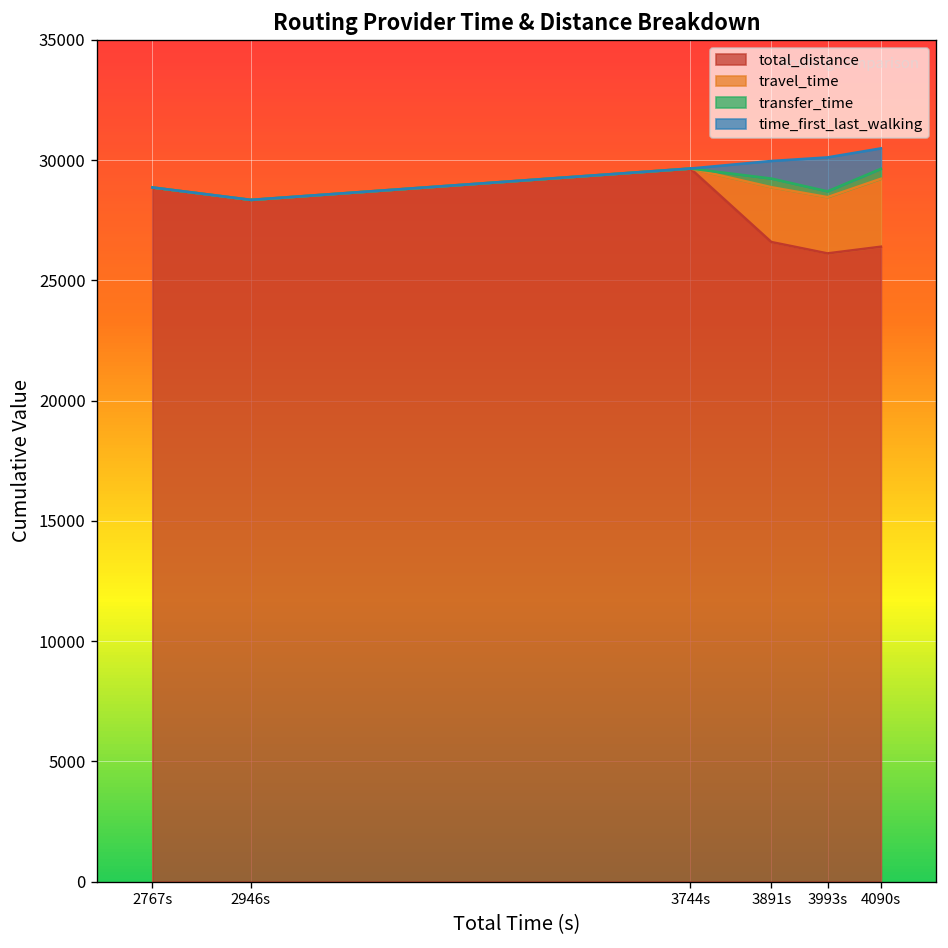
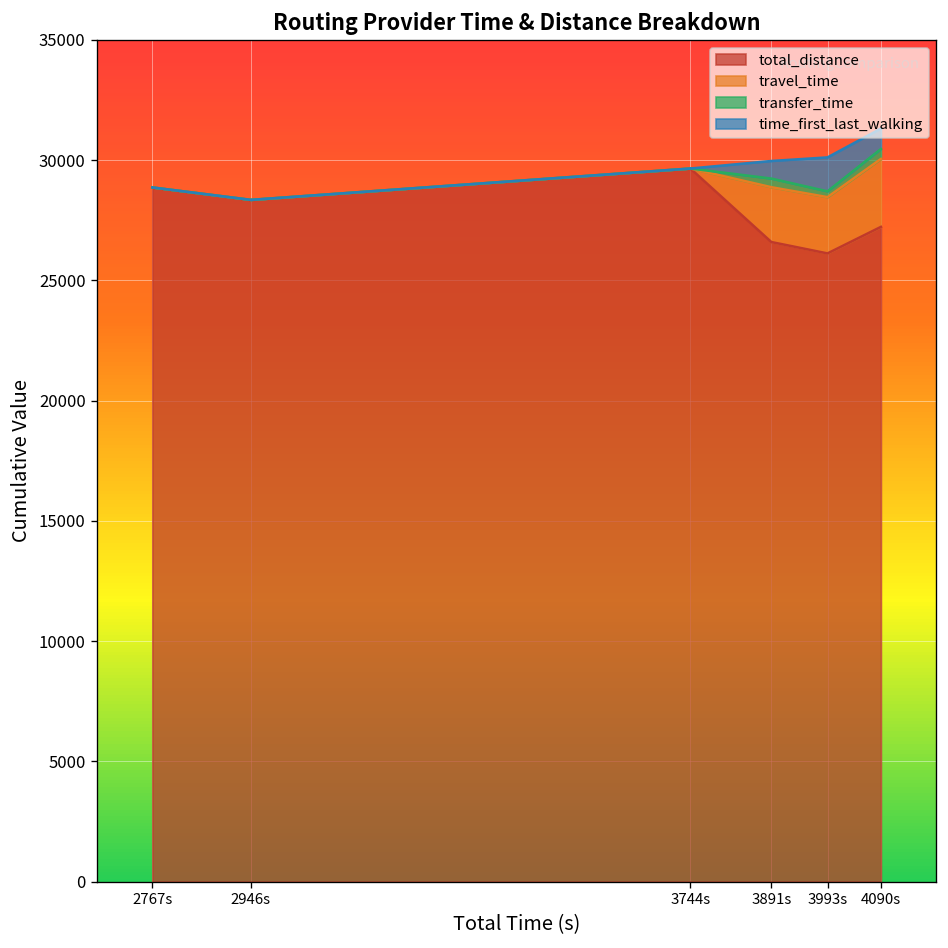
total_distance, 4090s: 26400 -> 27200
